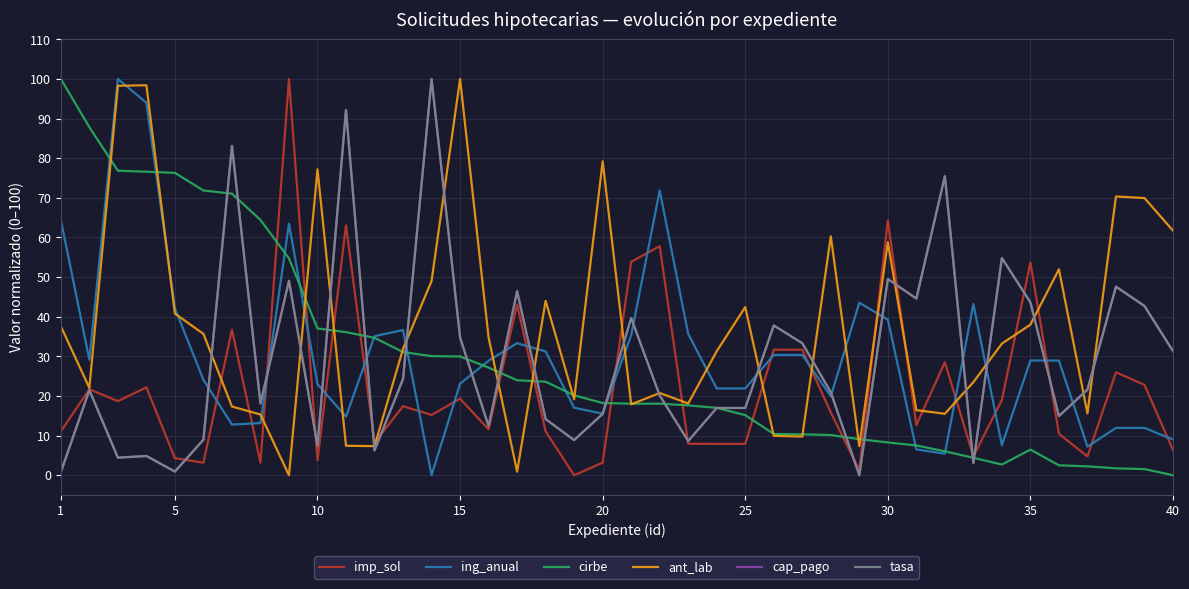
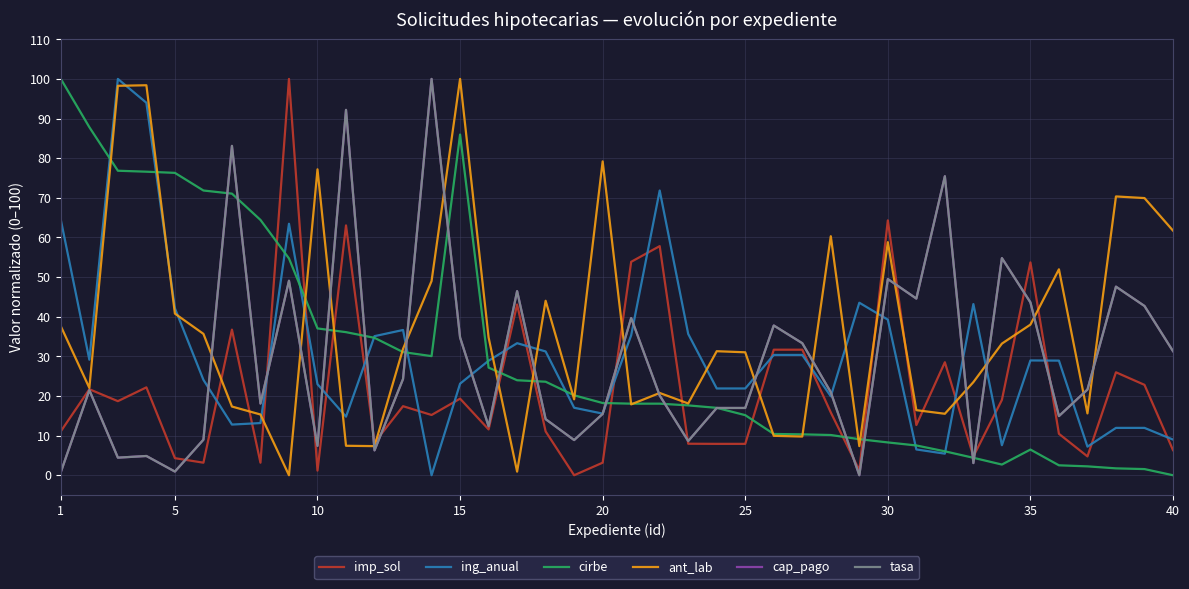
imp_sol, 10: 4 -> 1
cirbe, 15: 30 -> 86
ant_lab, 25: 42 -> 31
